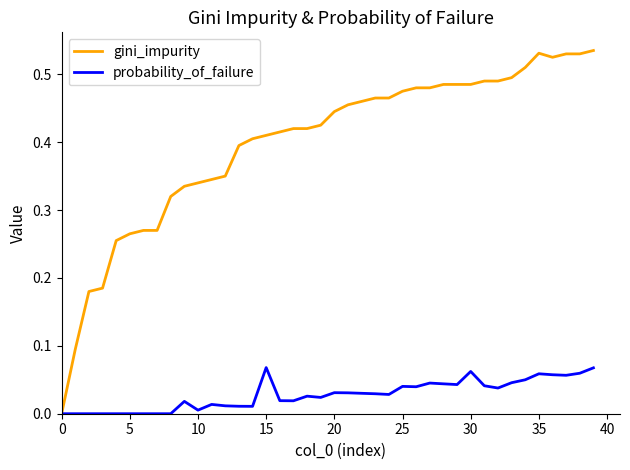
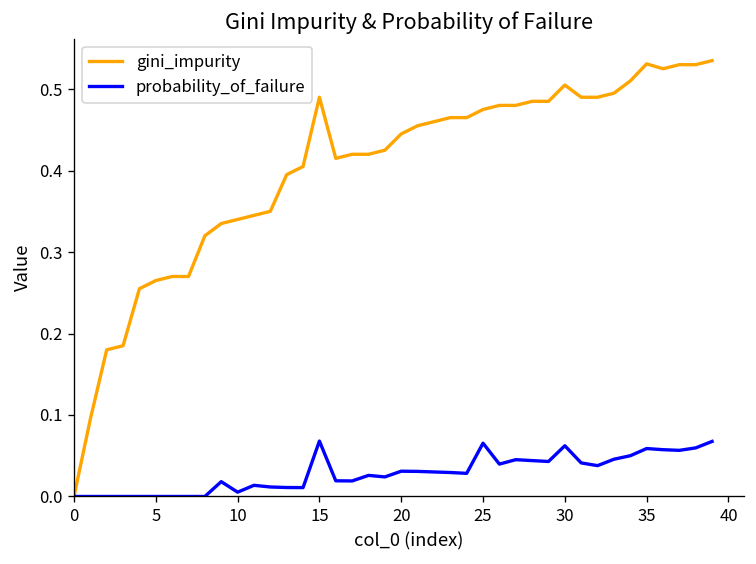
gini_impurity, 15: 0.41 -> 0.49
probability_of_failure, 25: 0.04 -> 0.07
gini_impurity, 30: 0.49 -> 0.51
